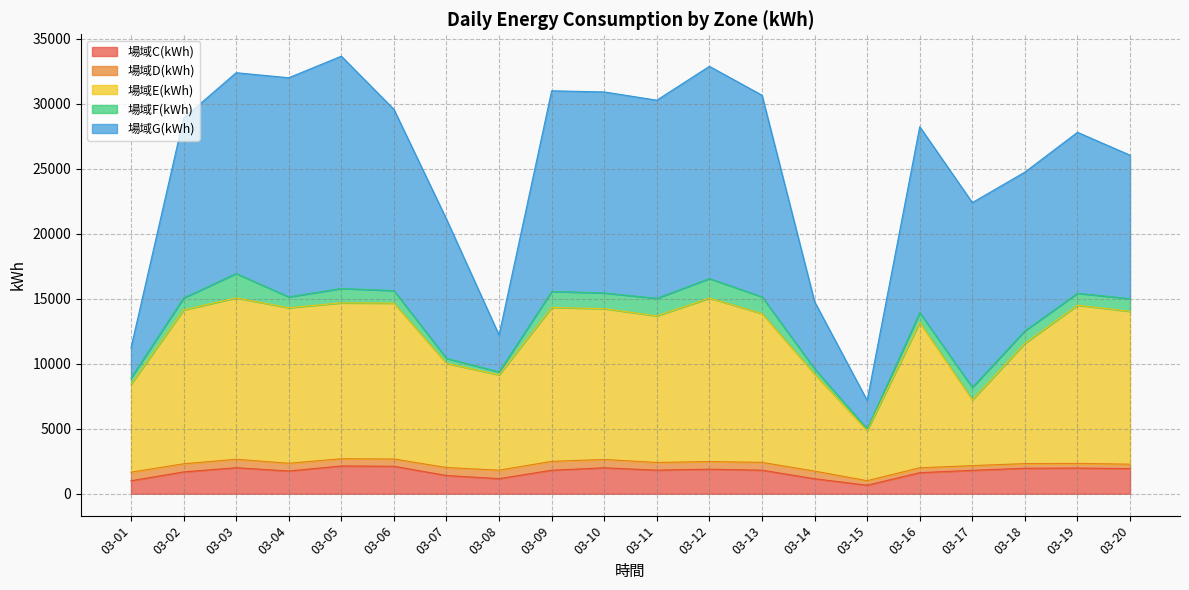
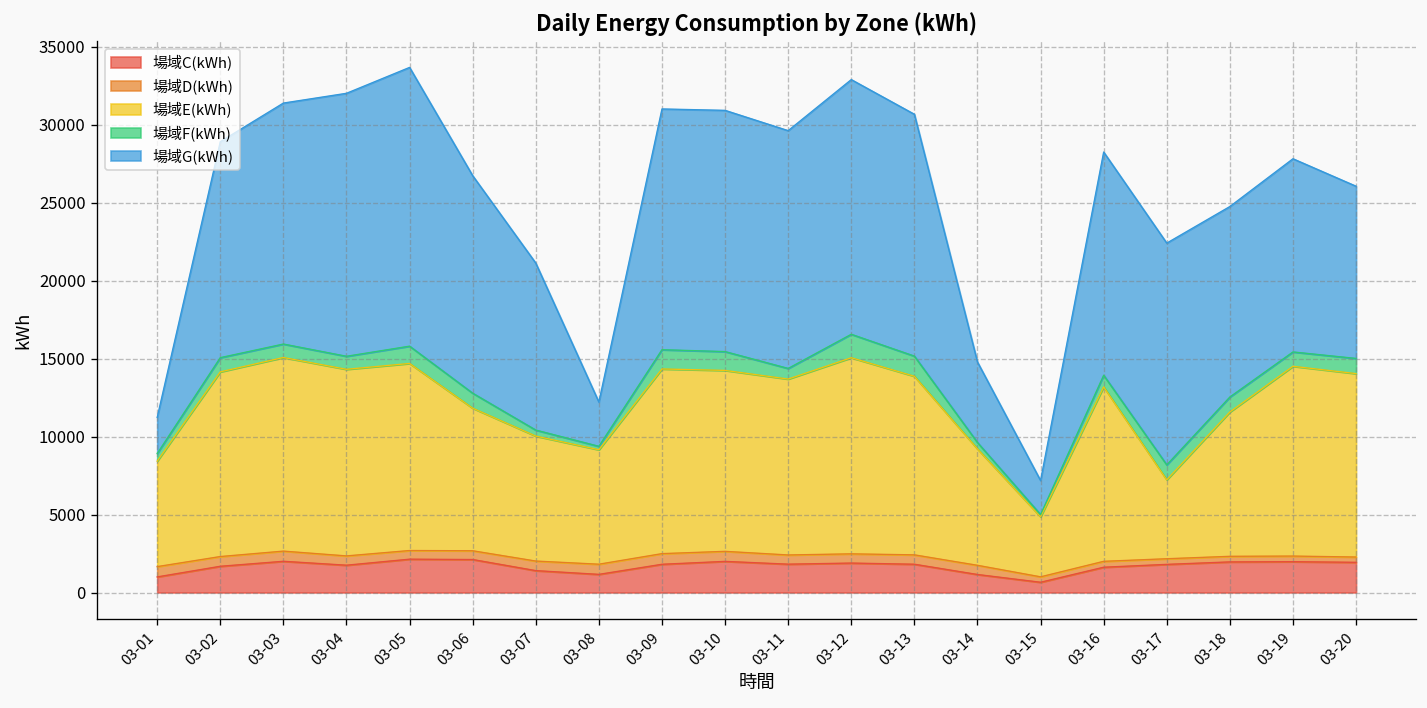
場域F(kWh), 03-03: 1900 -> 900
場域E(kWh), 03-06: 12000 -> 9100
場域F(kWh), 03-11: 1300 -> 700
